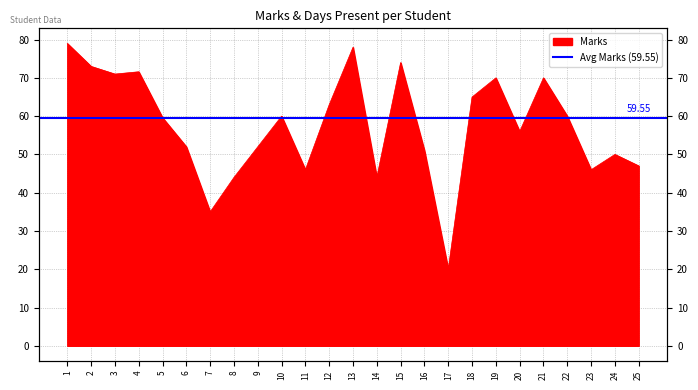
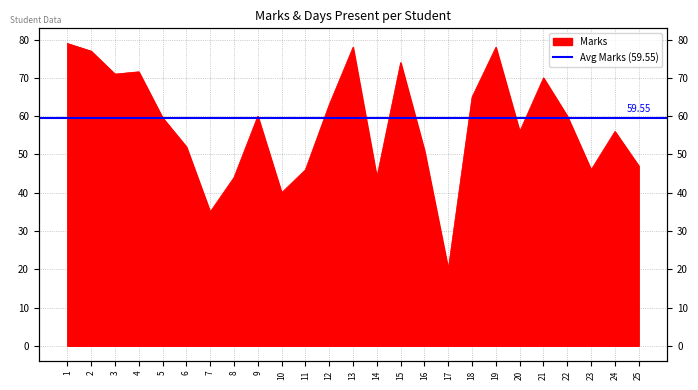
2: 73 -> 77
9: 52 -> 60
10: 60 -> 40
19: 70 -> 78
24: 50 -> 56
